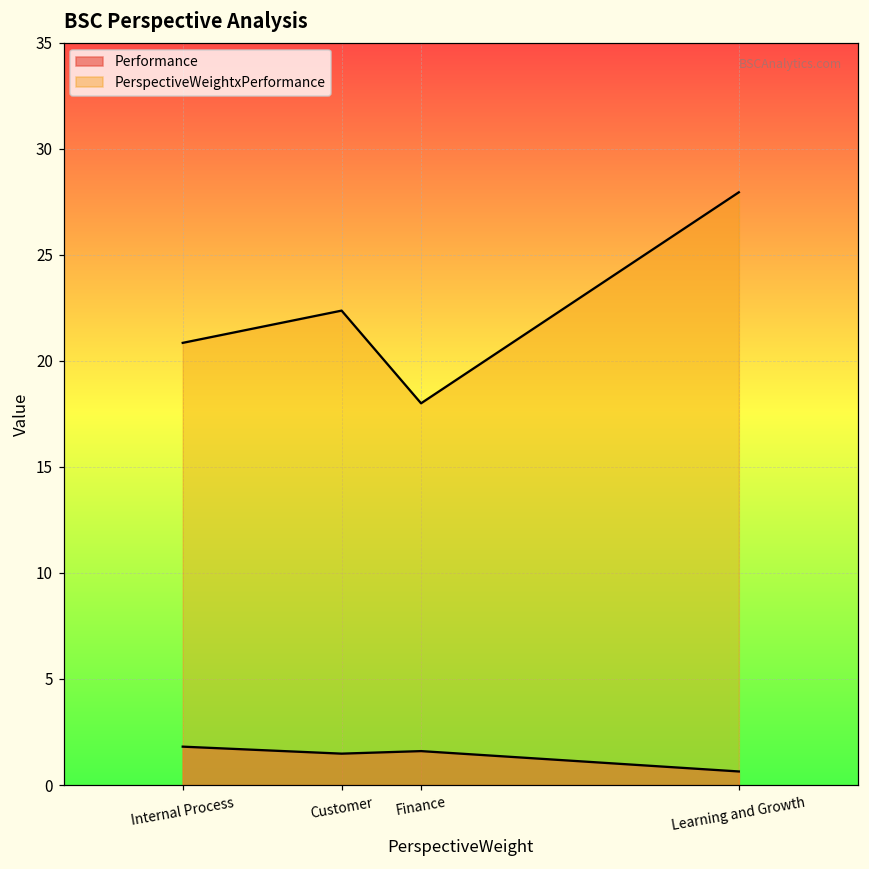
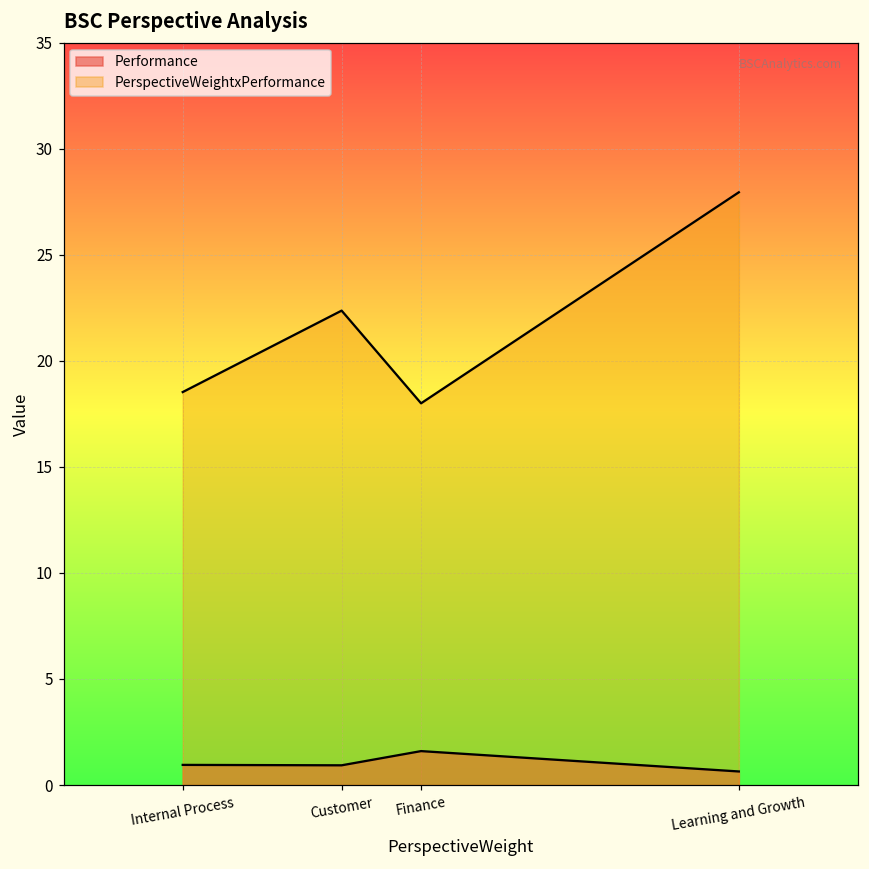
Performance, Internal Process: 1.8 -> 1.0
PerspectiveWeightxPerformance, Internal Process: 20.9 -> 18.5
Performance, Customer: 1.5 -> 0.9
